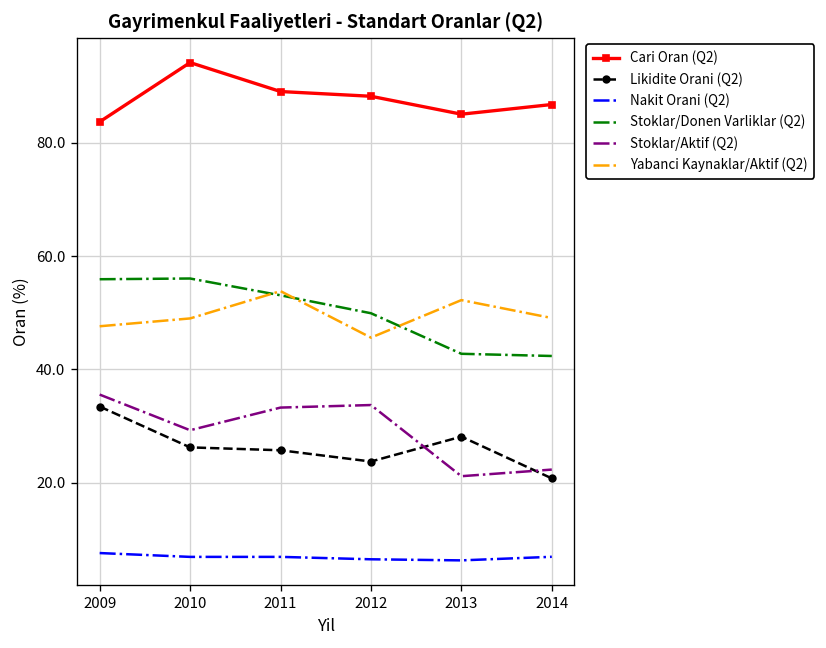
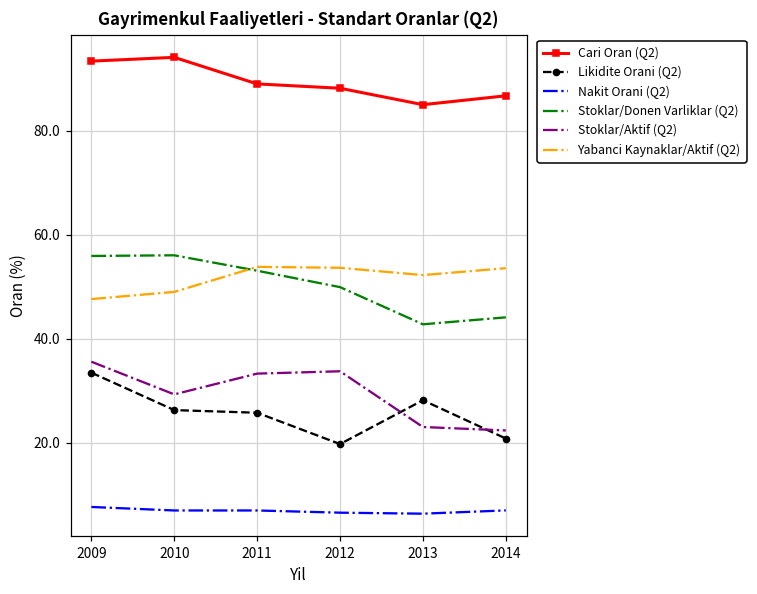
Cari Oran (Q2), 2009: 84 -> 93
Likidite Orani (Q2), 2012: 24 -> 20
Yabanci Kaynaklar/Aktif (Q2), 2012: 46 -> 54
Stoklar/Aktif (Q2), 2013: 21 -> 23
Stoklar/Donen Varliklar (Q2), 2014: 42 -> 44
Yabanci Kaynaklar/Aktif (Q2), 2014: 49 -> 54
